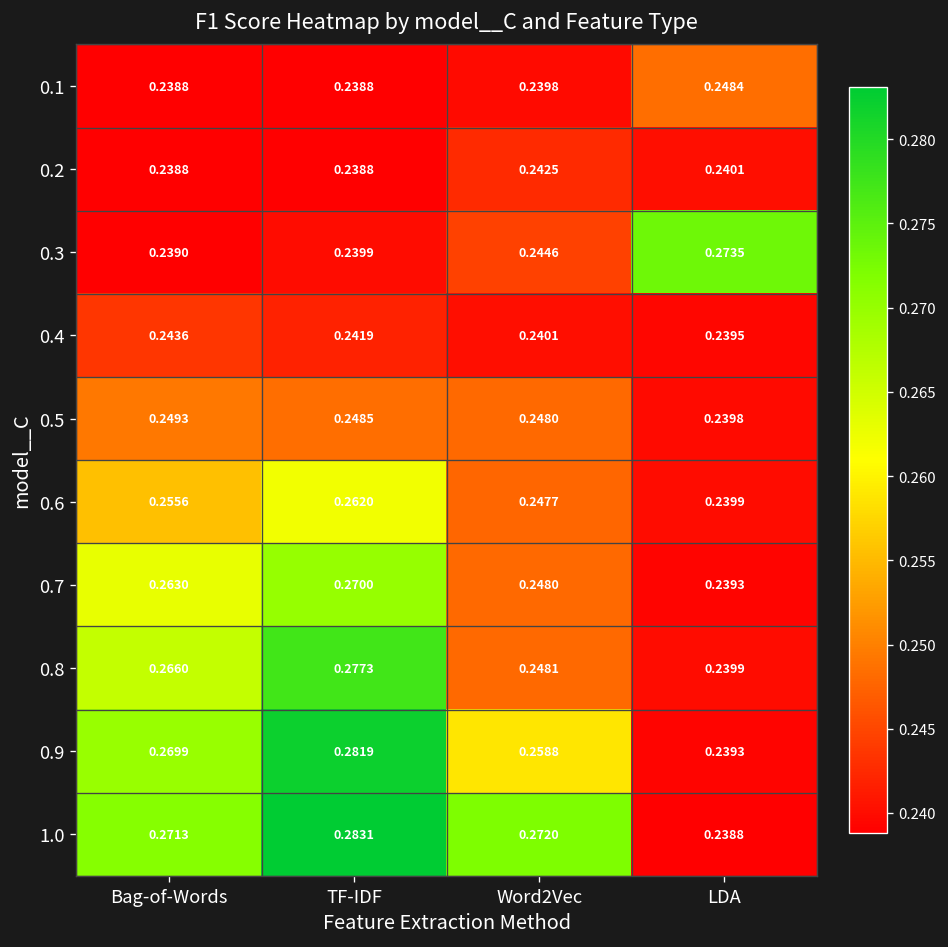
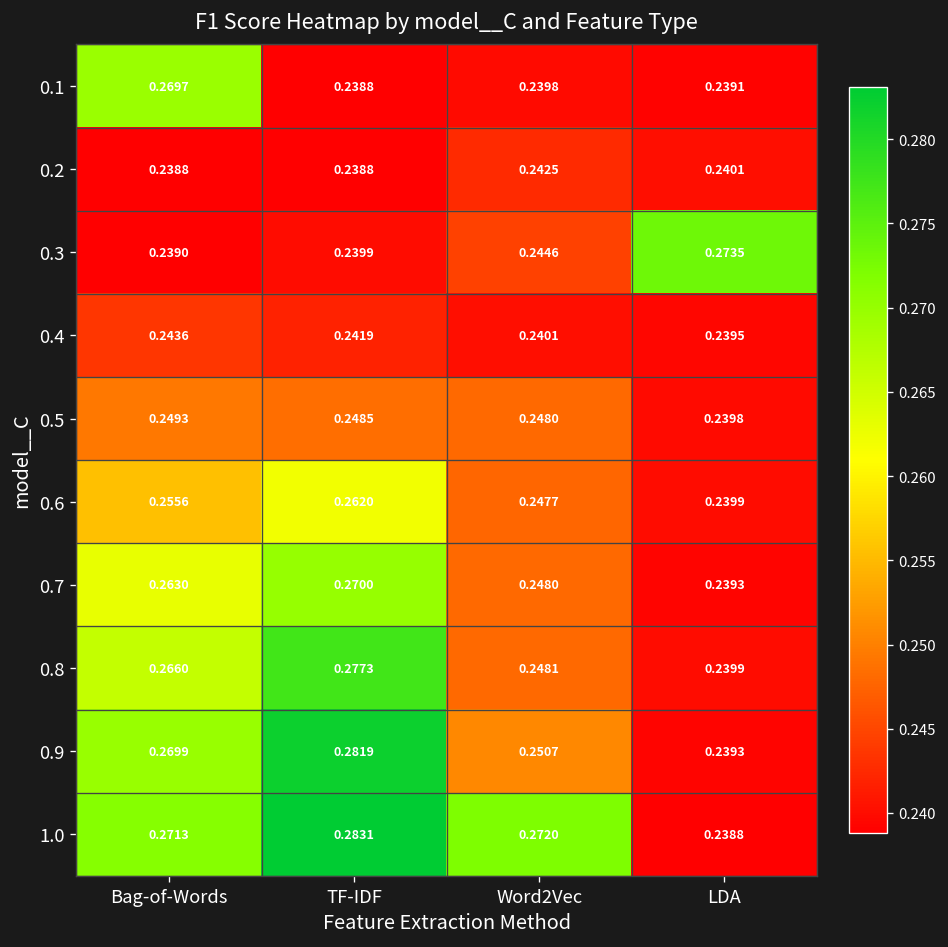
0.1, Bag-of-Words: 0.2388 -> 0.2697
0.1, LDA: 0.2484 -> 0.2391
0.9, Word2Vec: 0.2588 -> 0.2507
